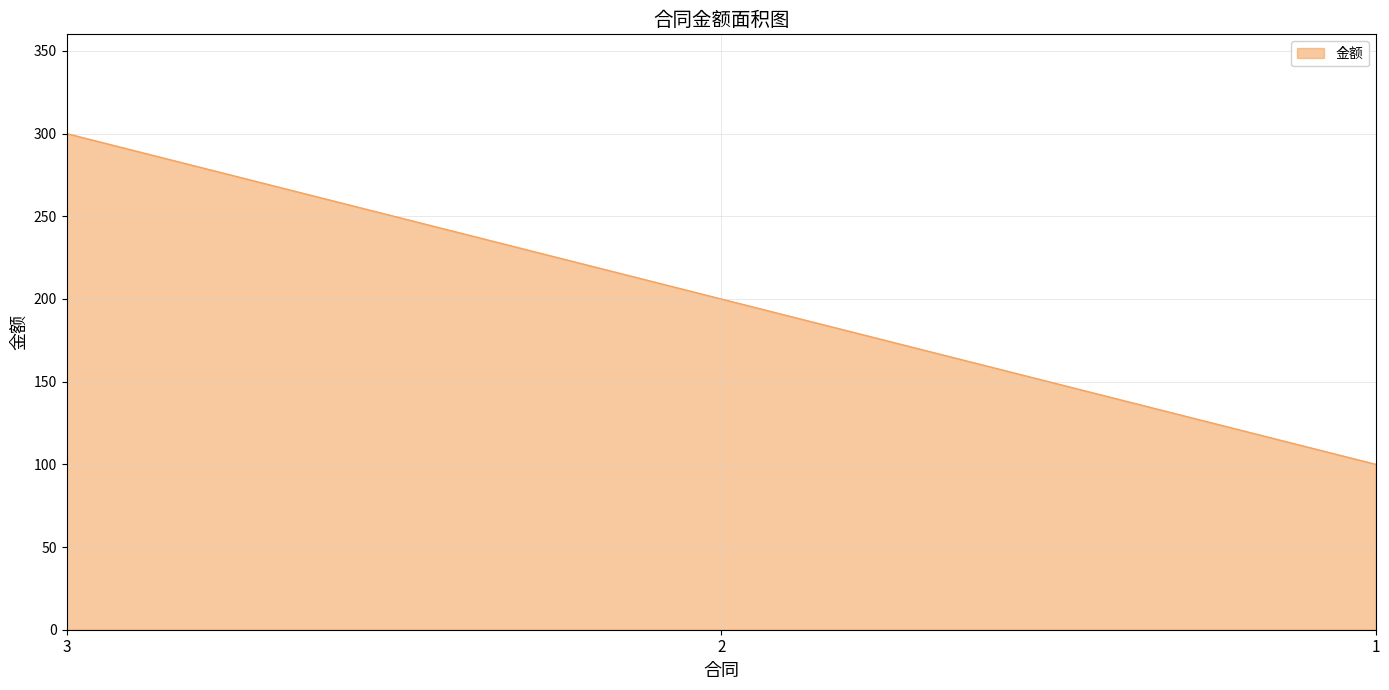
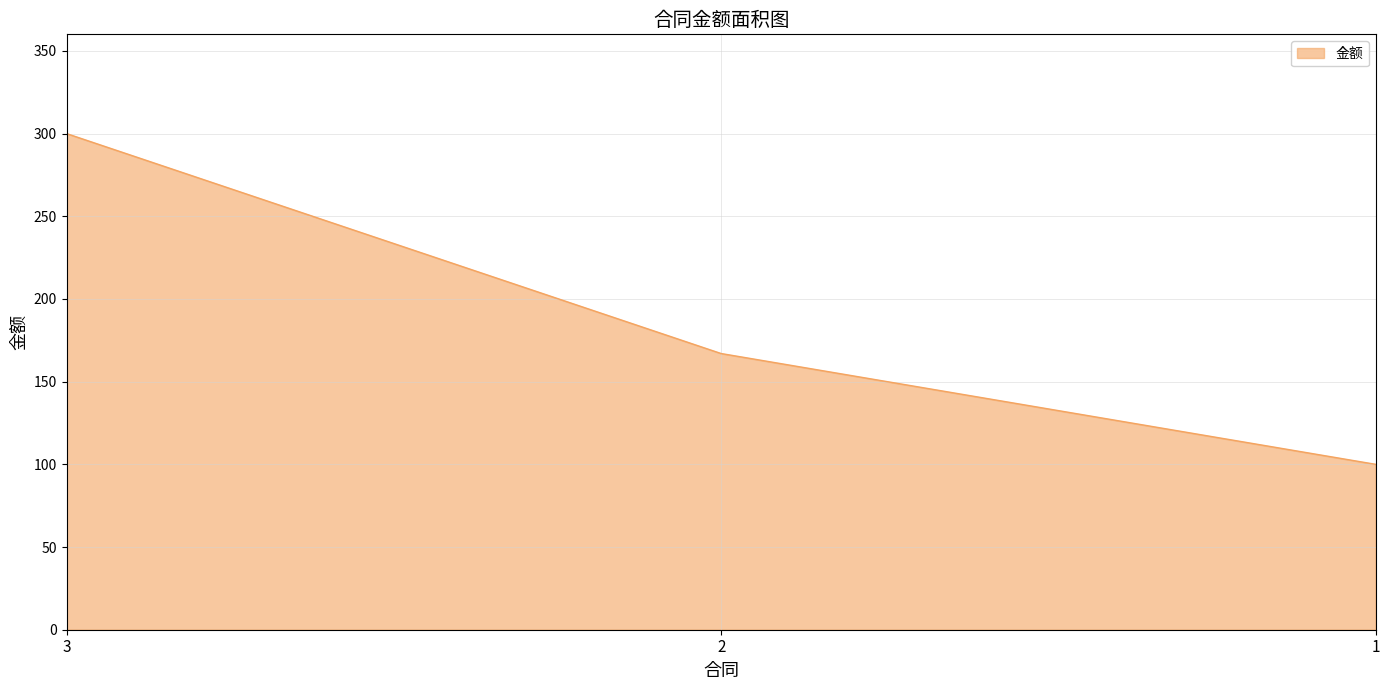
2: 200 -> 167
